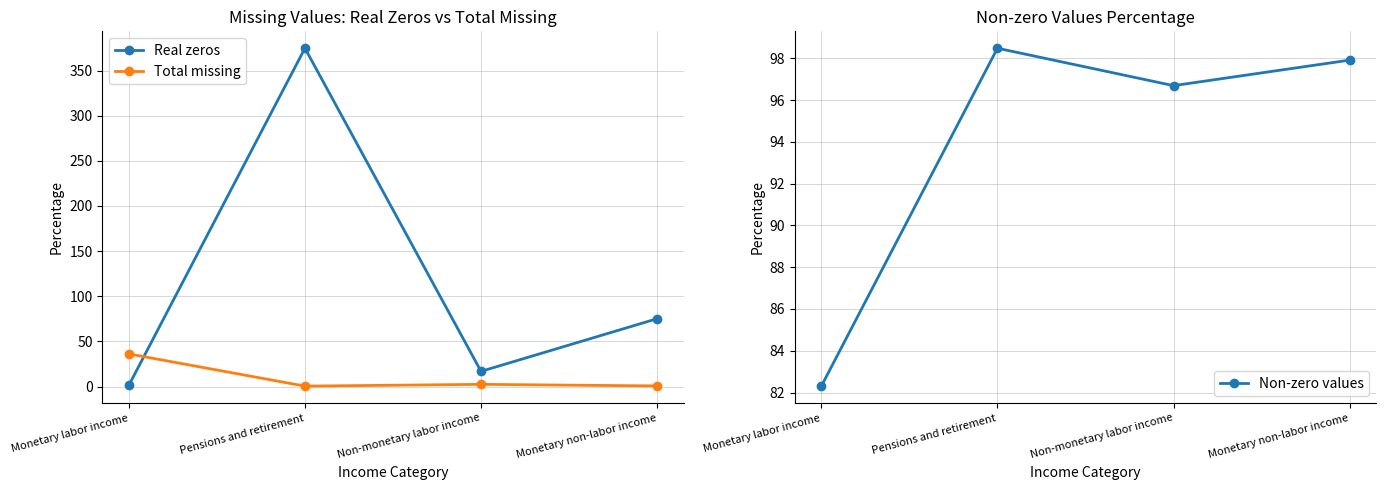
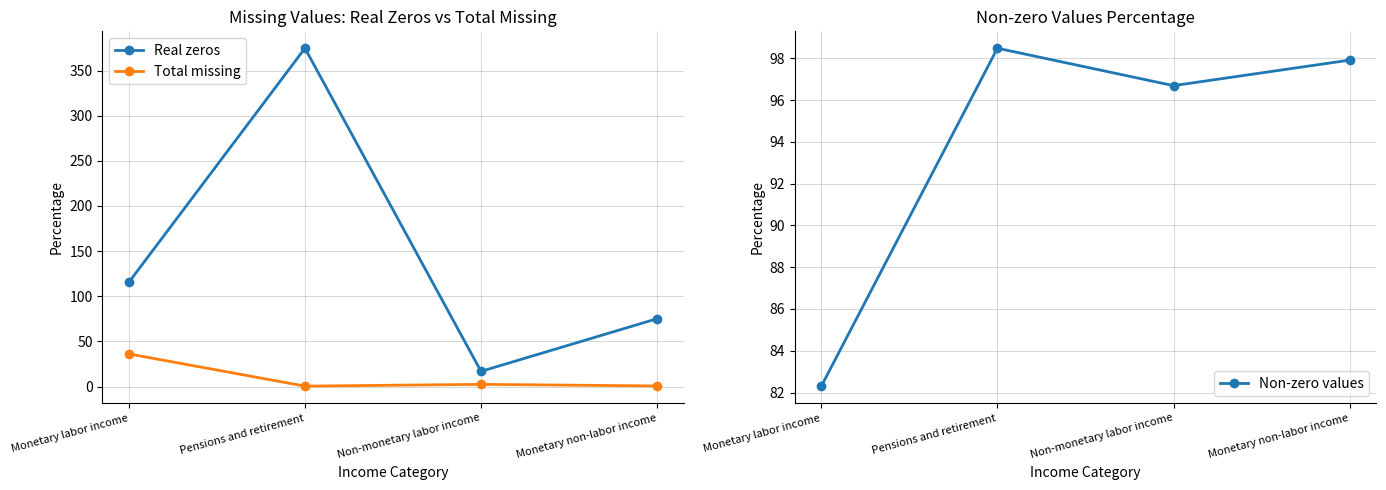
Missing Values: Real Zeros vs Total Missing, Real zeros, Monetary labor income: 0 -> 120
